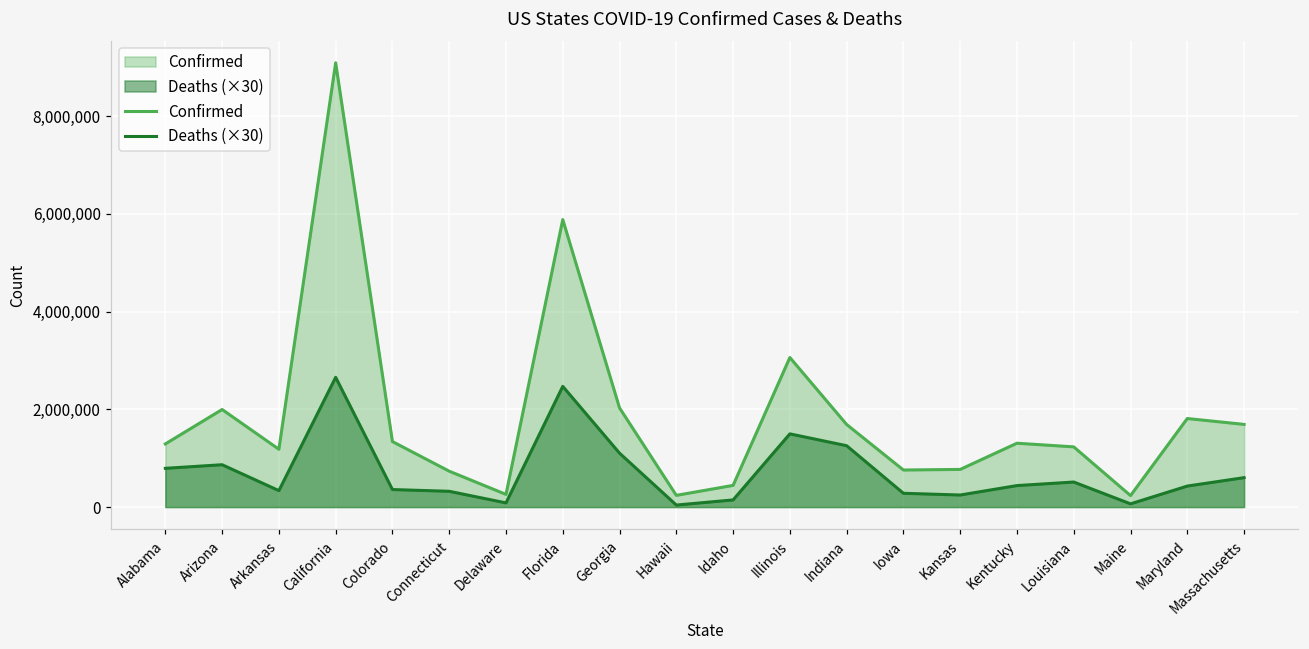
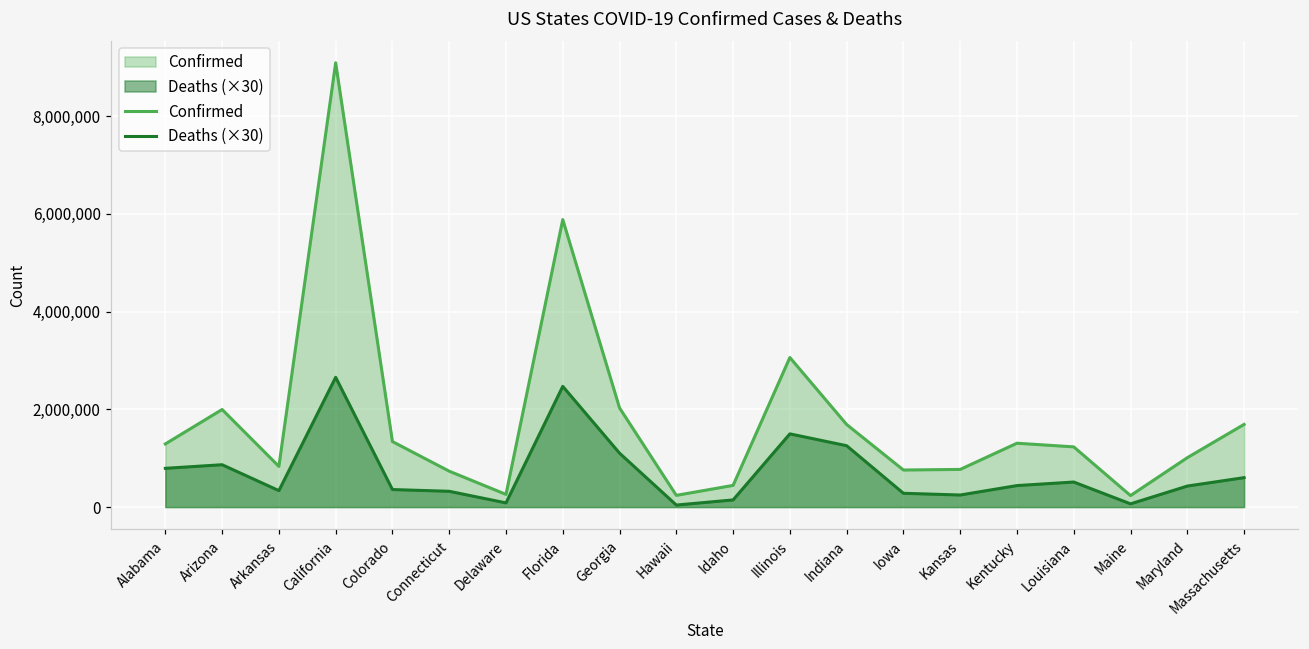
Confirmed, Arkansas: 1,200,000 -> 800,000
Confirmed, Maryland: 1,800,000 -> 1,000,000
